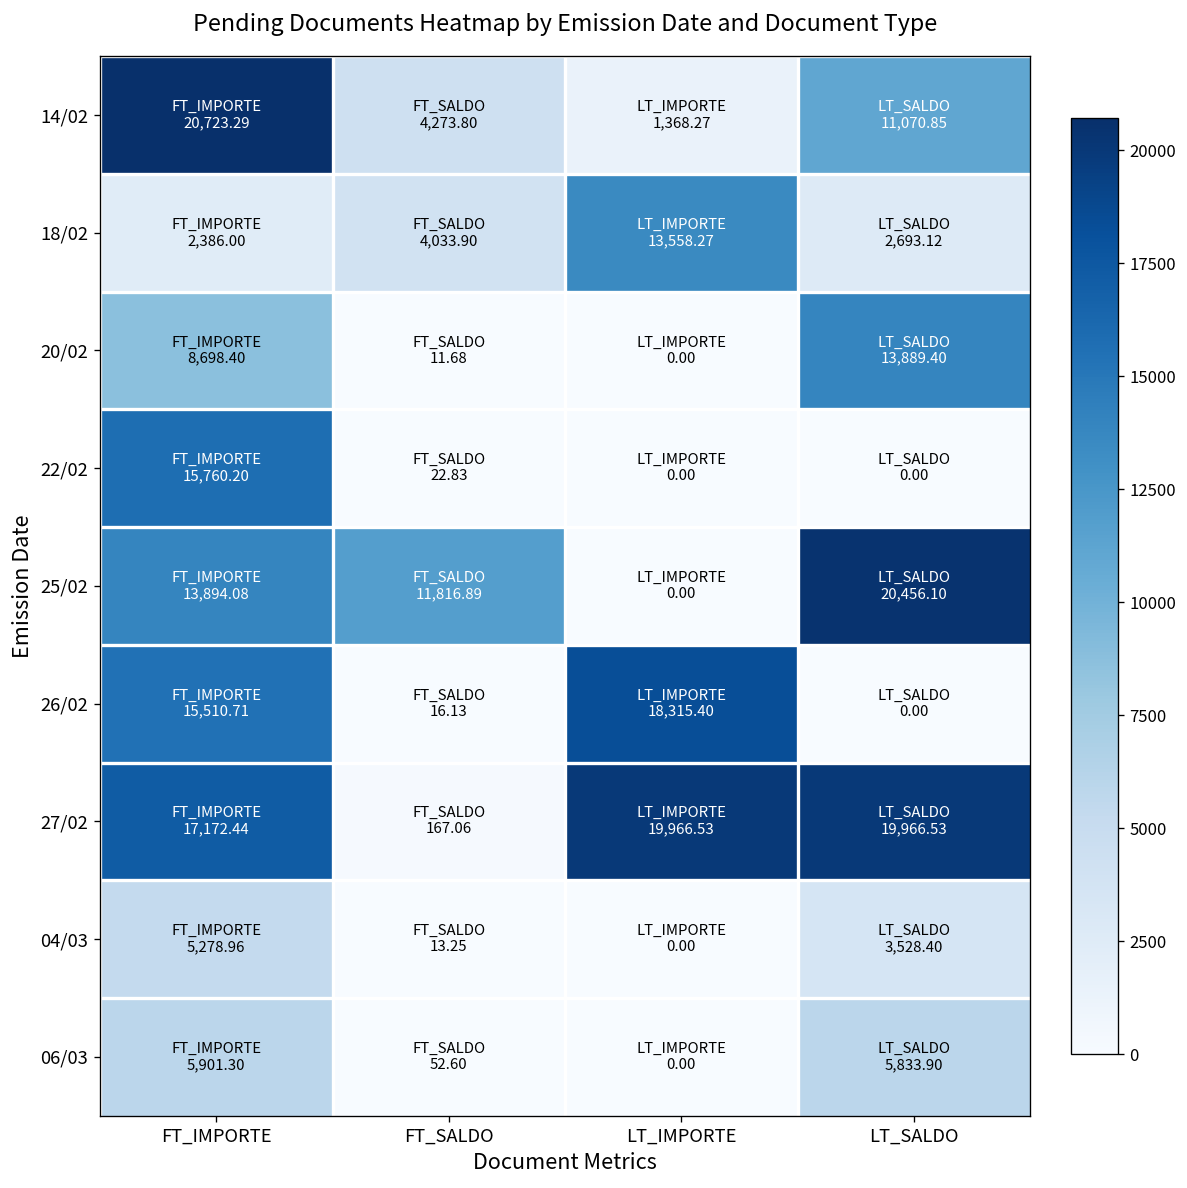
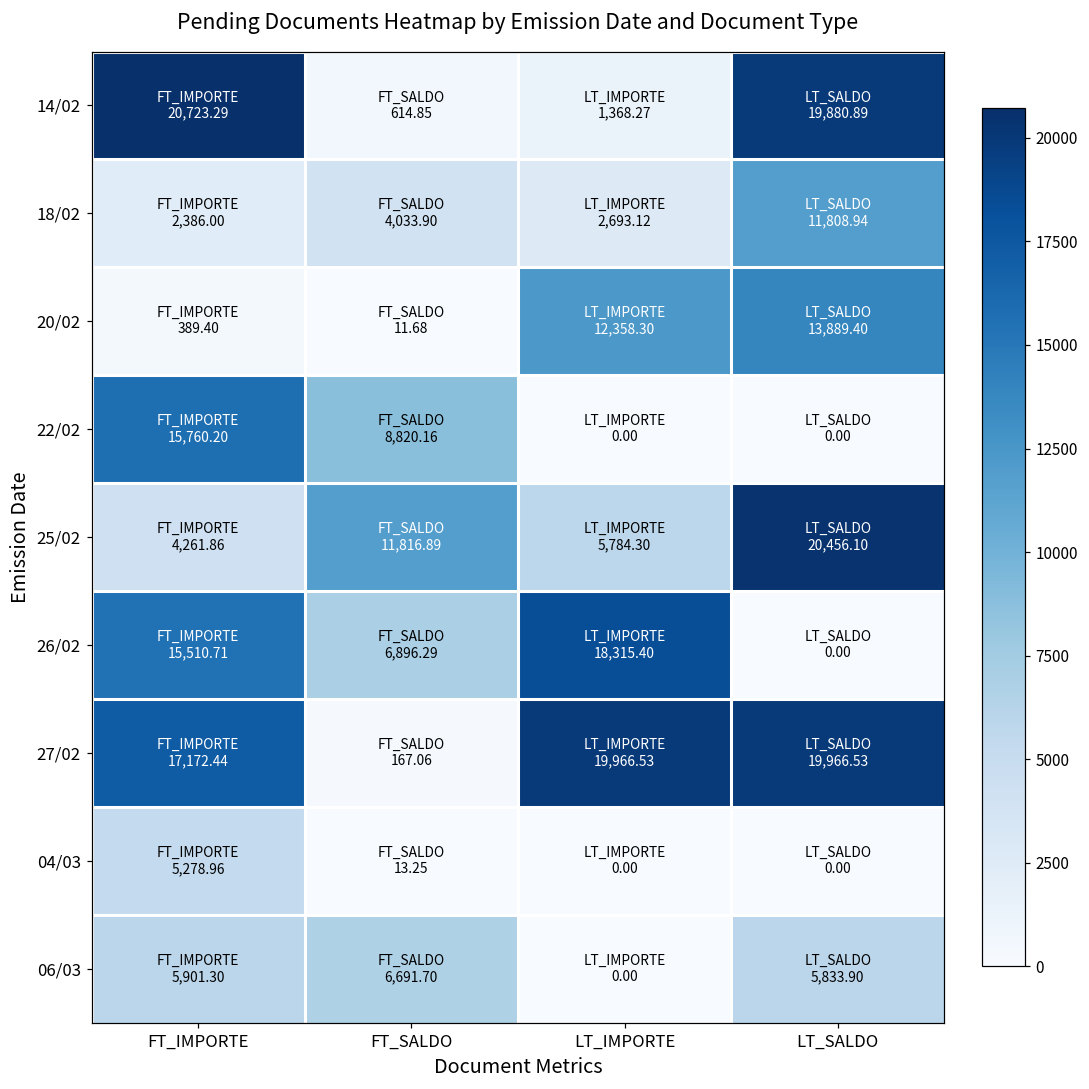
14/02, FT_SALDO: 4,273.80 -> 614.85
14/02, LT_SALDO: 11,070.85 -> 19,880.89
18/02, LT_IMPORTE: 13,558.27 -> 2,693.12
18/02, LT_SALDO: 2,693.12 -> 11,808.94
20/02, FT_IMPORTE: 8,698.40 -> 389.40
20/02, LT_IMPORTE: 0.00 -> 12,358.30
22/02, FT_SALDO: 22.83 -> 8,820.16
25/02, FT_IMPORTE: 13,894.08 -> 4,261.86
25/02, LT_IMPORTE: 0.00 -> 5,784.30
26/02, FT_SALDO: 16.13 -> 6,896.29
04/03, LT_SALDO: 3,528.40 -> 0.00
06/03, FT_SALDO: 52.60 -> 6,691.70
